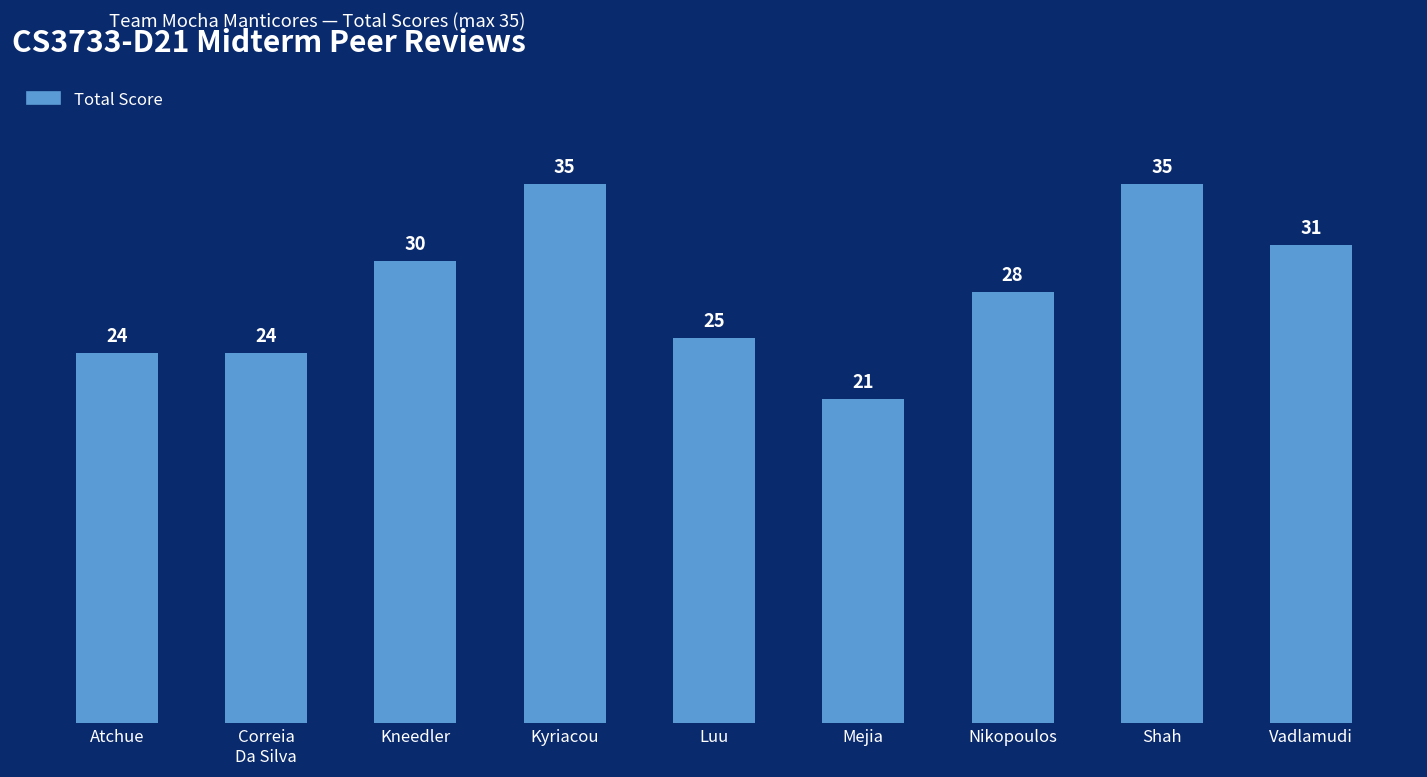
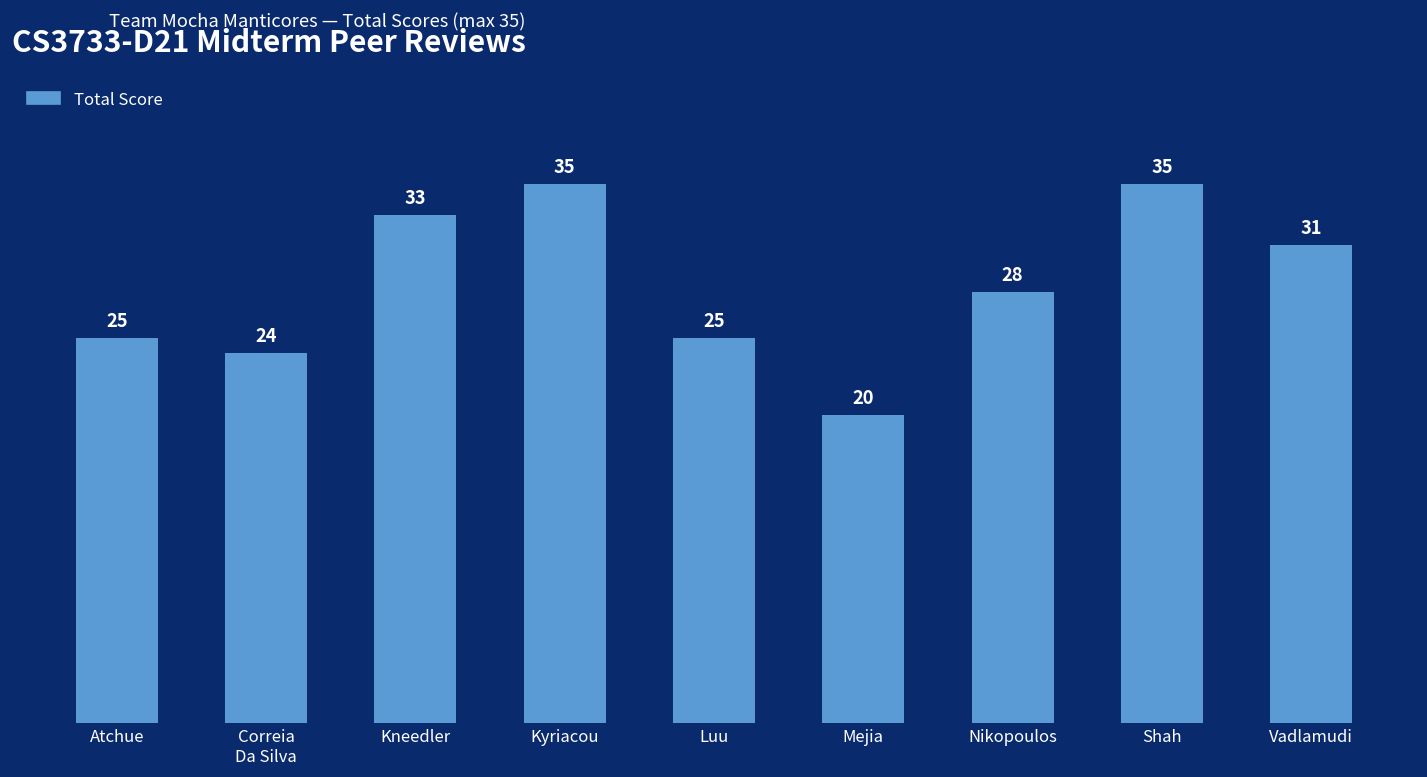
Atchue: 24 -> 25
Kneedler: 30 -> 33
Mejia: 21 -> 20
